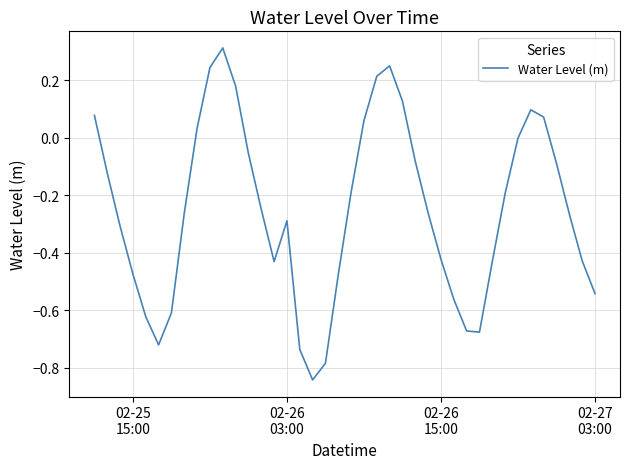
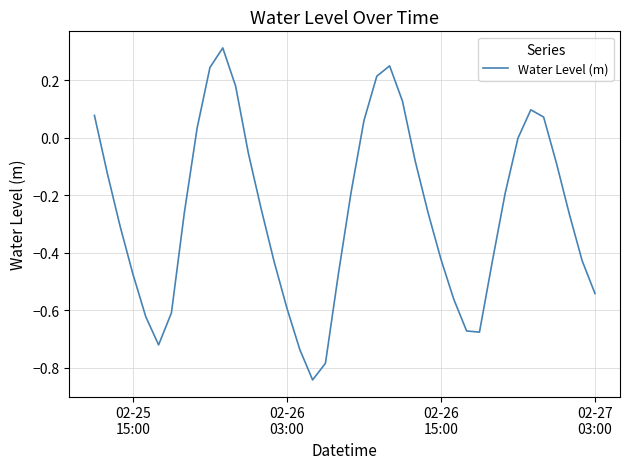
02-26 03:00: -0.29 -> -0.59
